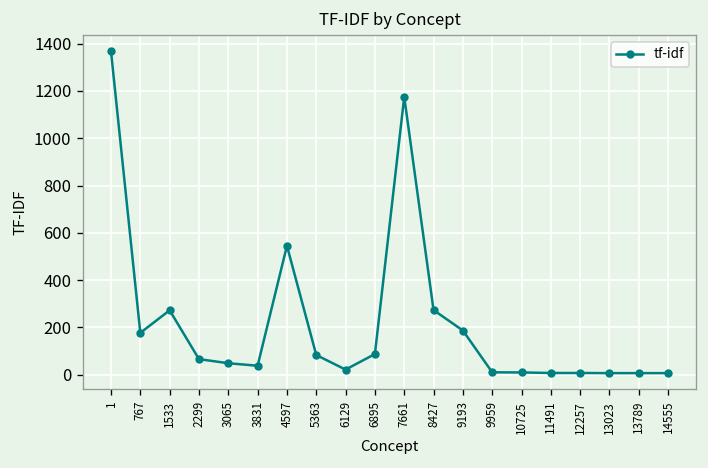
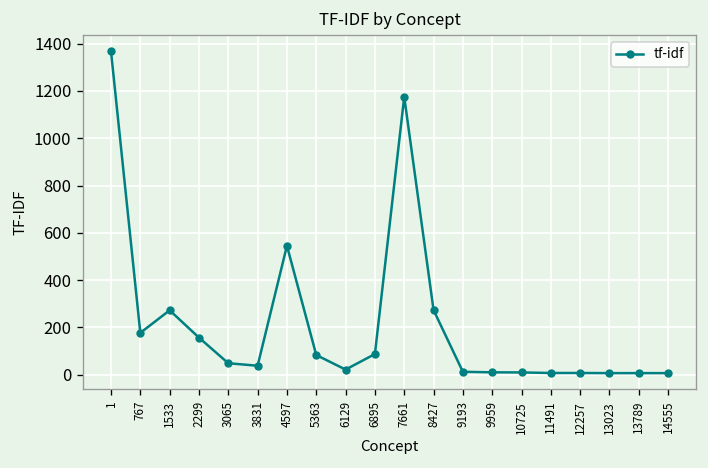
2299: 70 -> 160
9193: 190 -> 10
